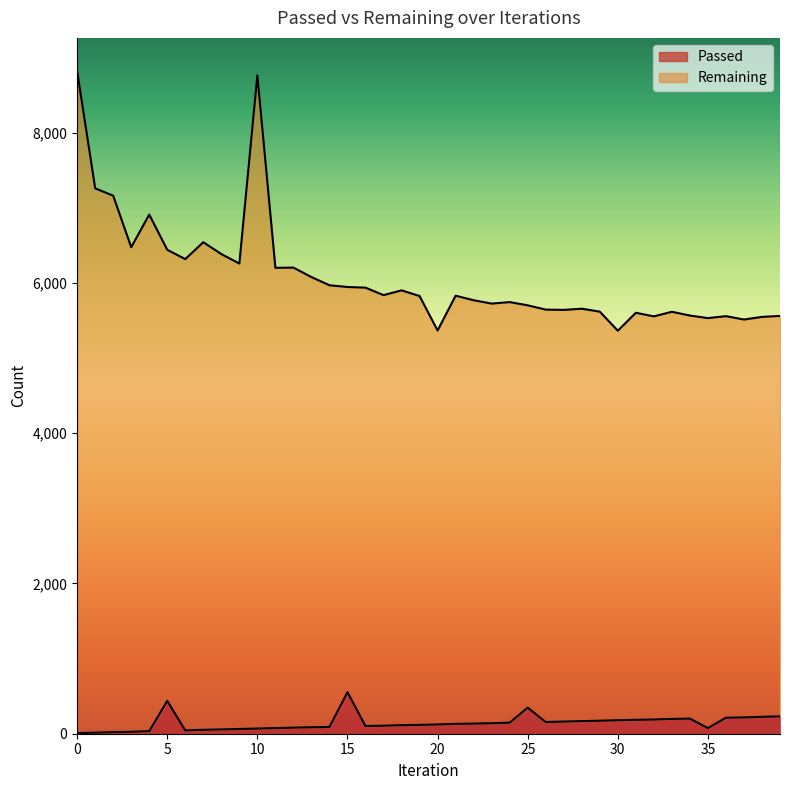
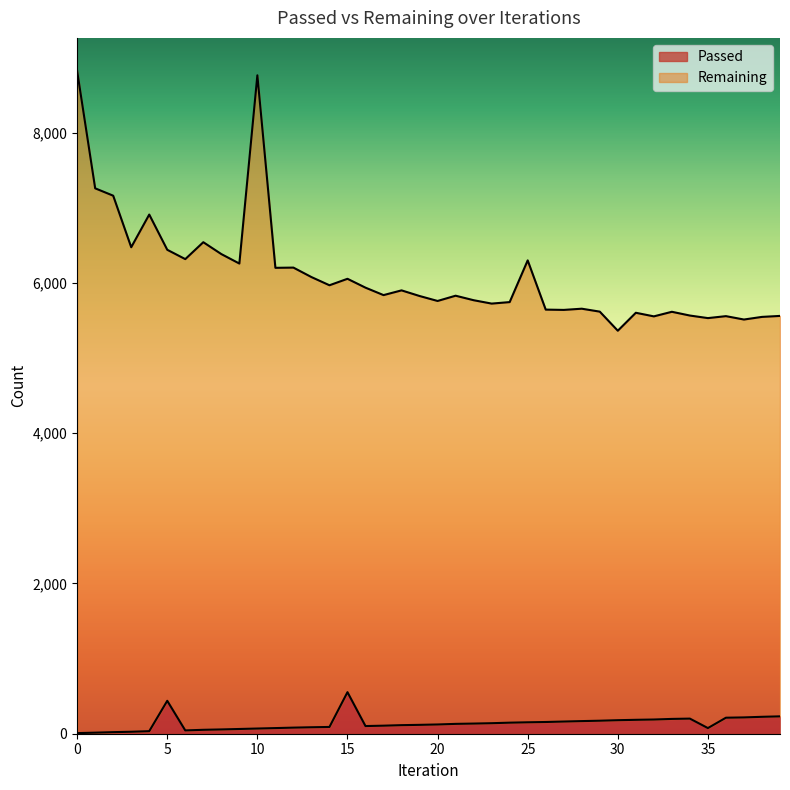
Remaining, 15: 5,900 -> 6,100
Remaining, 20: 5,400 -> 5,800
Passed, 25: 300 -> 200
Remaining, 25: 5,700 -> 6,300
